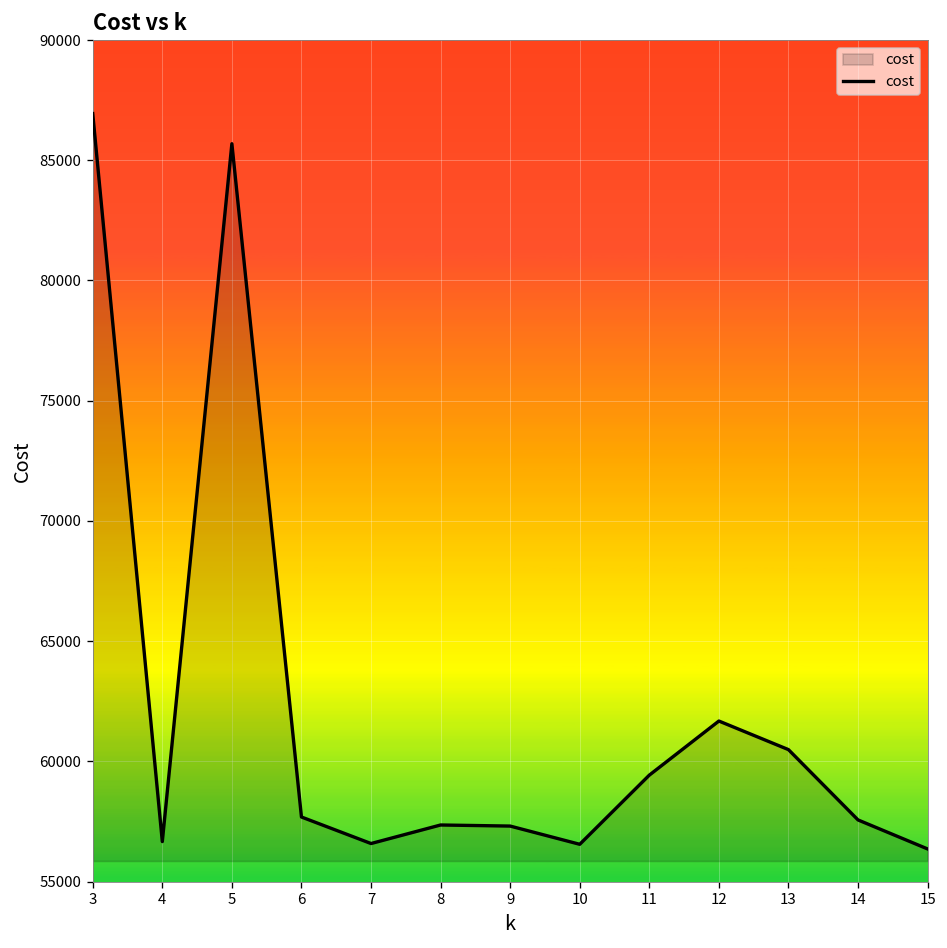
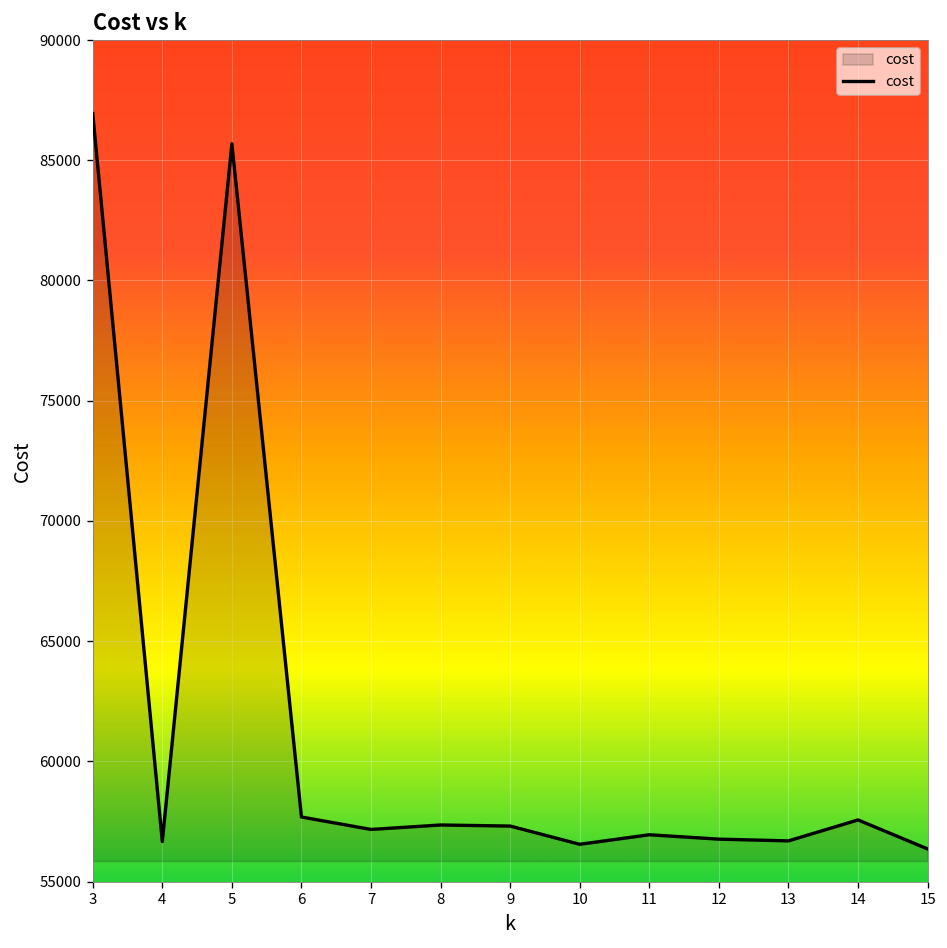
7: 56600 -> 57200
11: 59400 -> 57000
12: 61700 -> 56800
13: 60500 -> 56700
